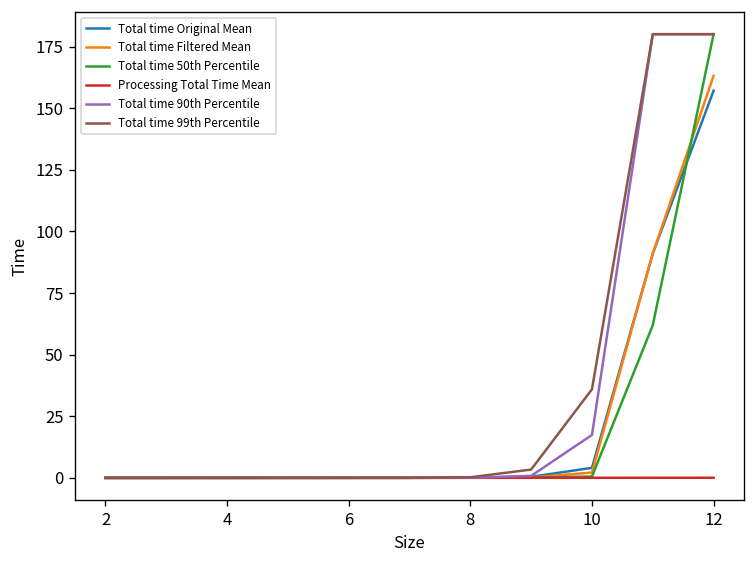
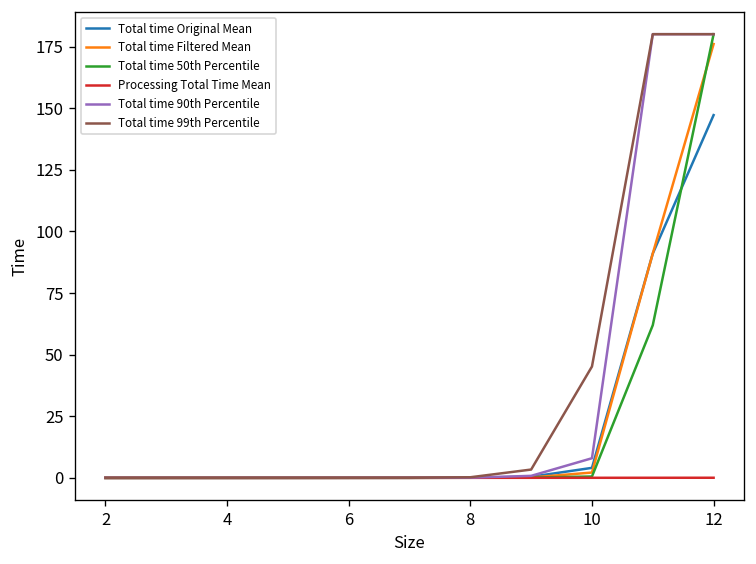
Total time 90th Percentile, 10: 17 -> 8
Total time 99th Percentile, 10: 36 -> 45
Total time Original Mean, 12: 157 -> 147
Total time Filtered Mean, 12: 163 -> 176
